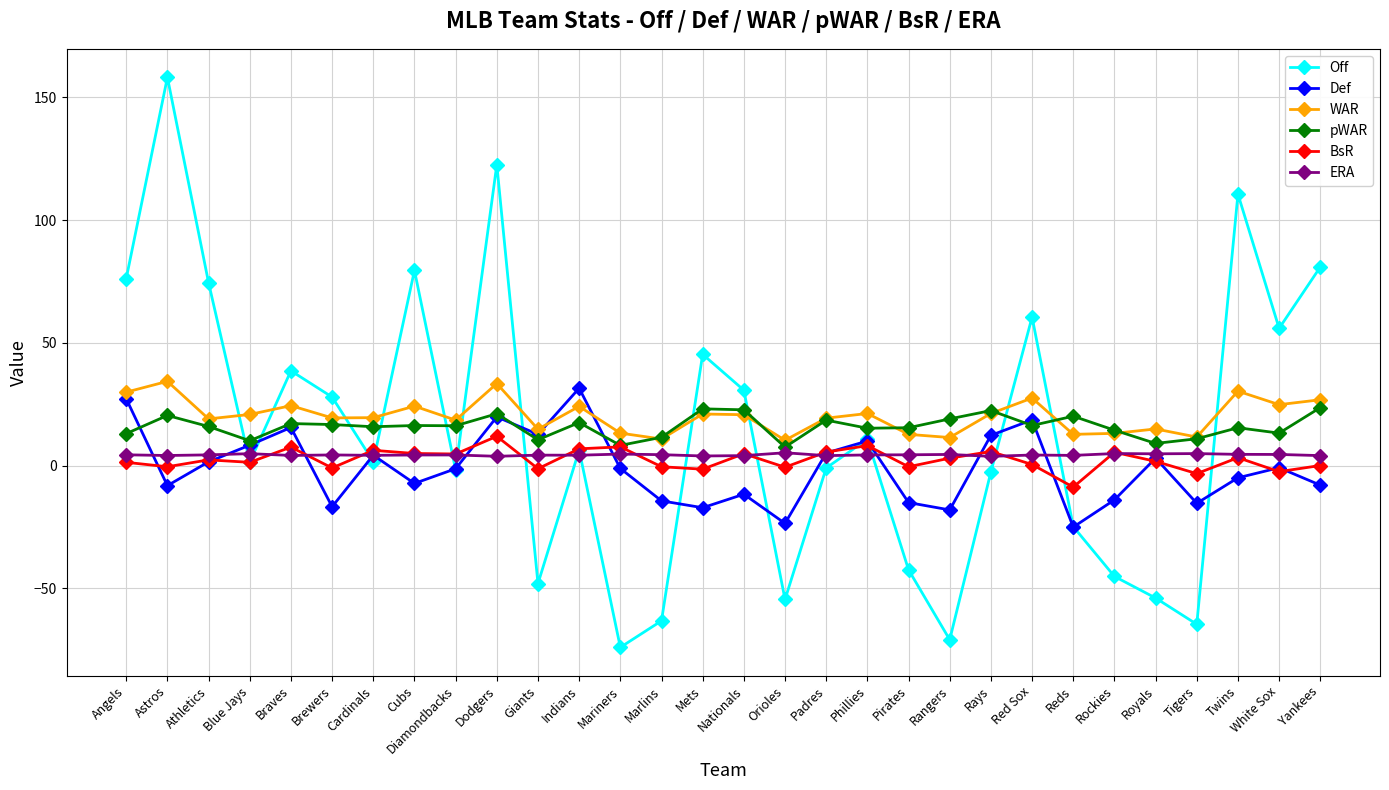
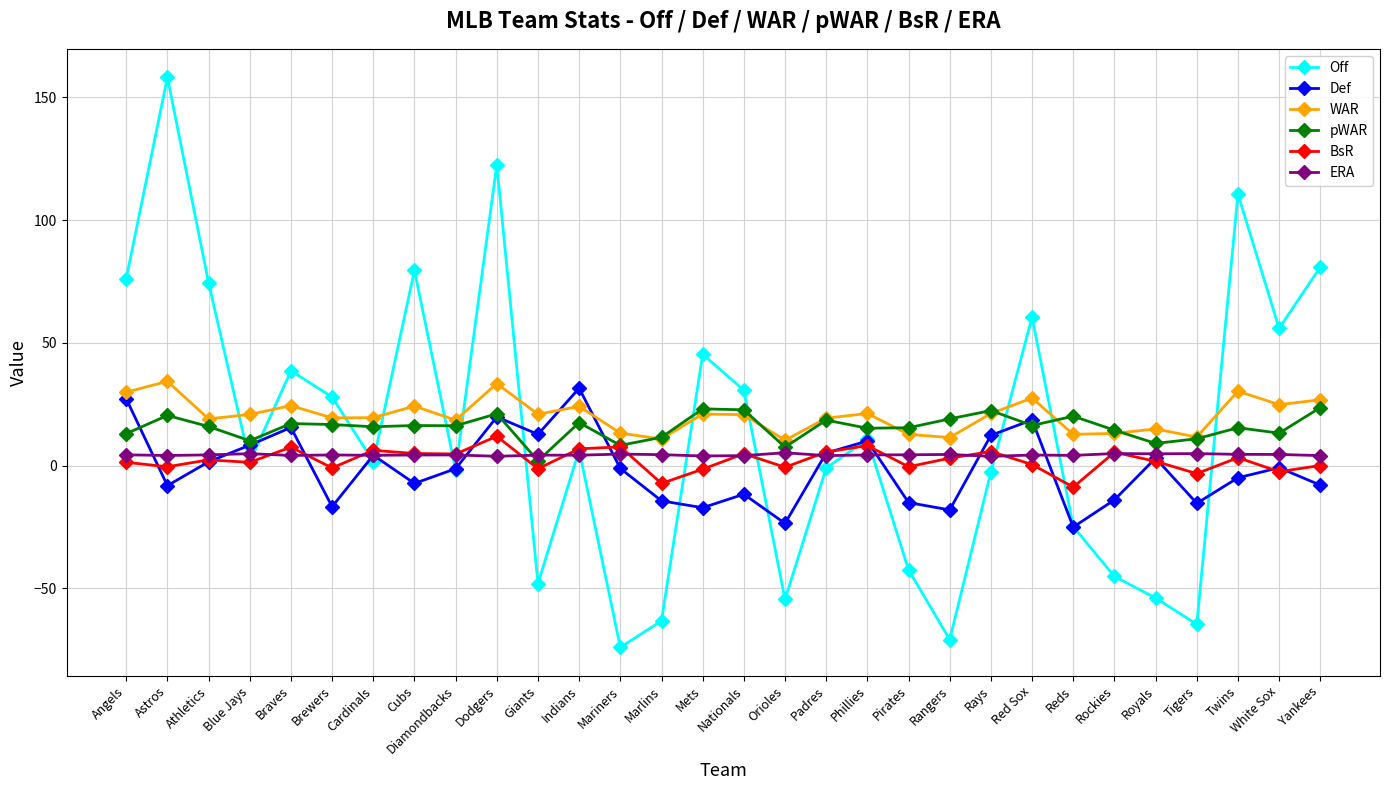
WAR, Giants: 15 -> 21
pWAR, Giants: 11 -> 2
BsR, Marlins: -1 -> -7
